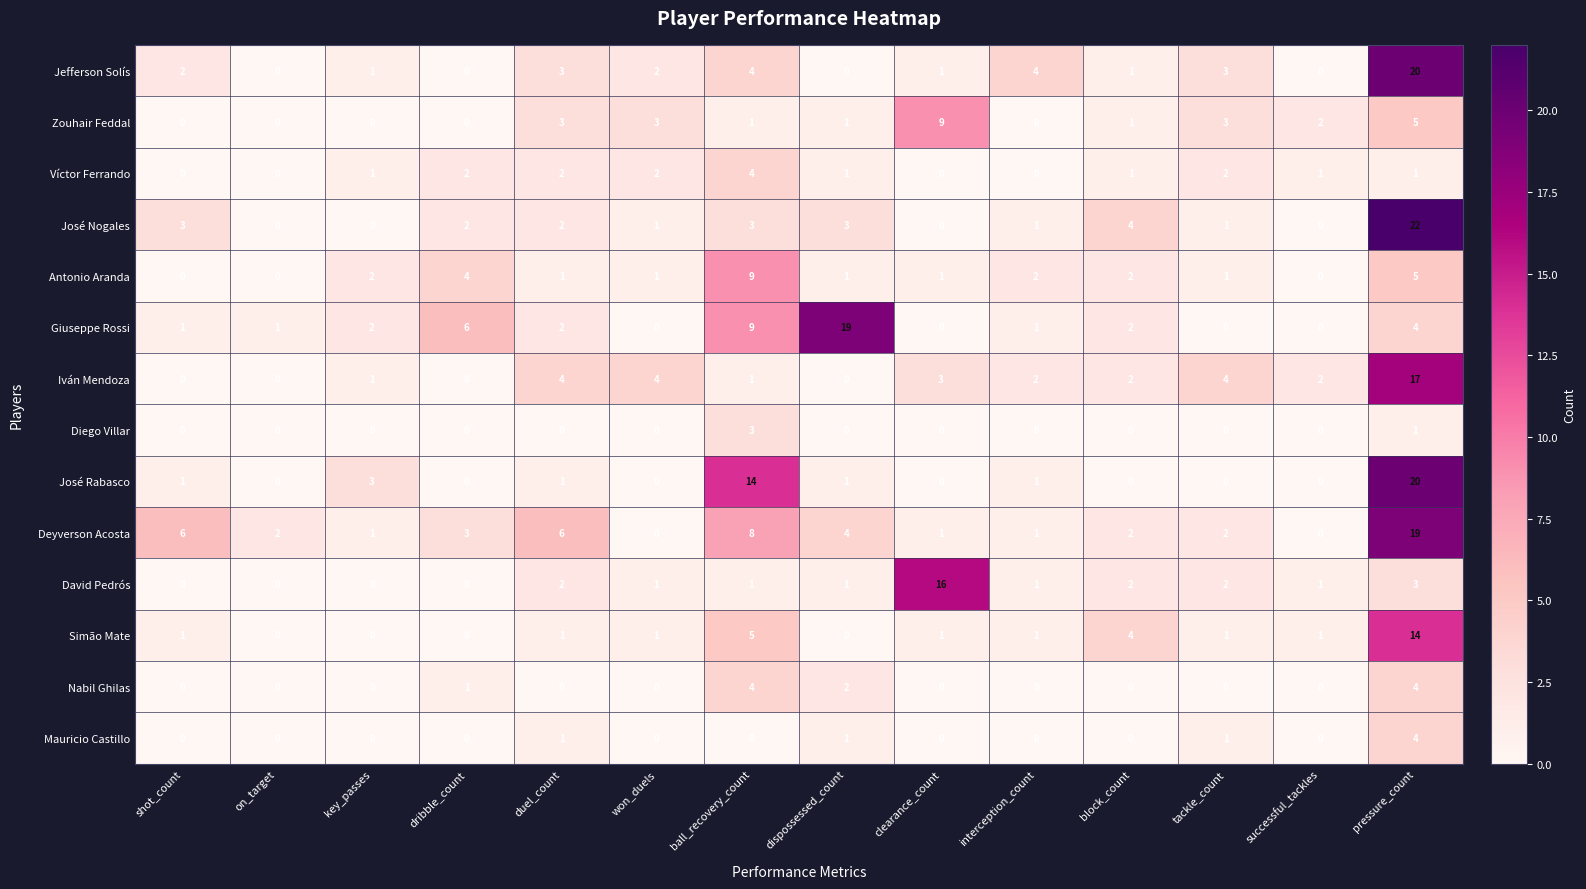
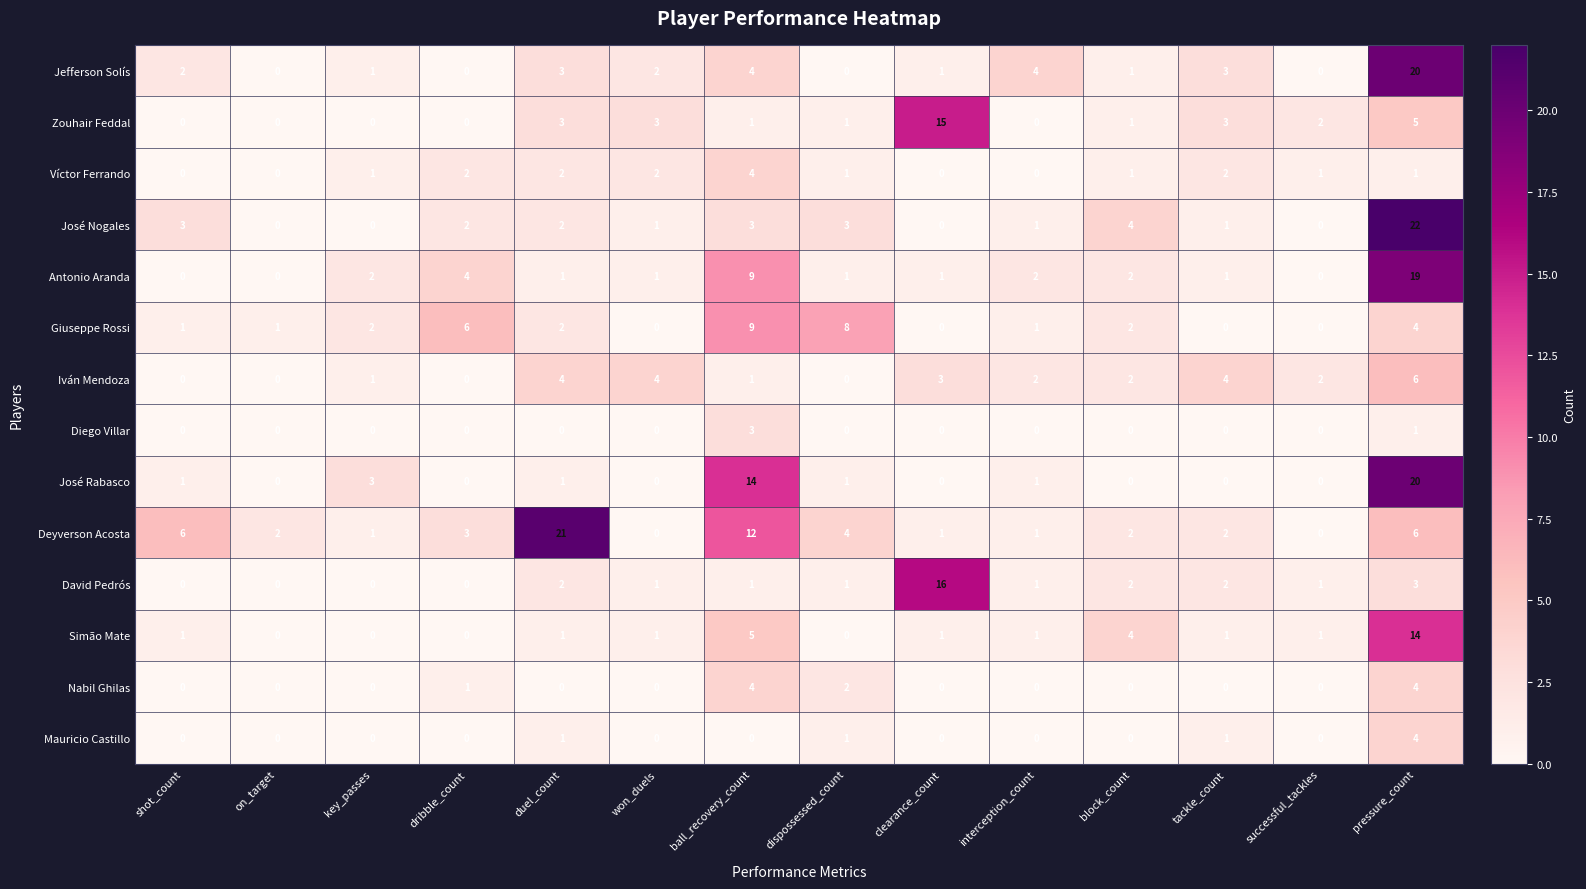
Zouhair Feddal, clearance_count: 9 -> 15
Antonio Aranda, pressure_count: 5 -> 19
Giuseppe Rossi, dispossessed_count: 19 -> 8
Iván Mendoza, pressure_count: 17 -> 6
Deyverson Acosta, duel_count: 6 -> 21
Deyverson Acosta, ball_recovery_count: 8 -> 12
Deyverson Acosta, pressure_count: 19 -> 6
